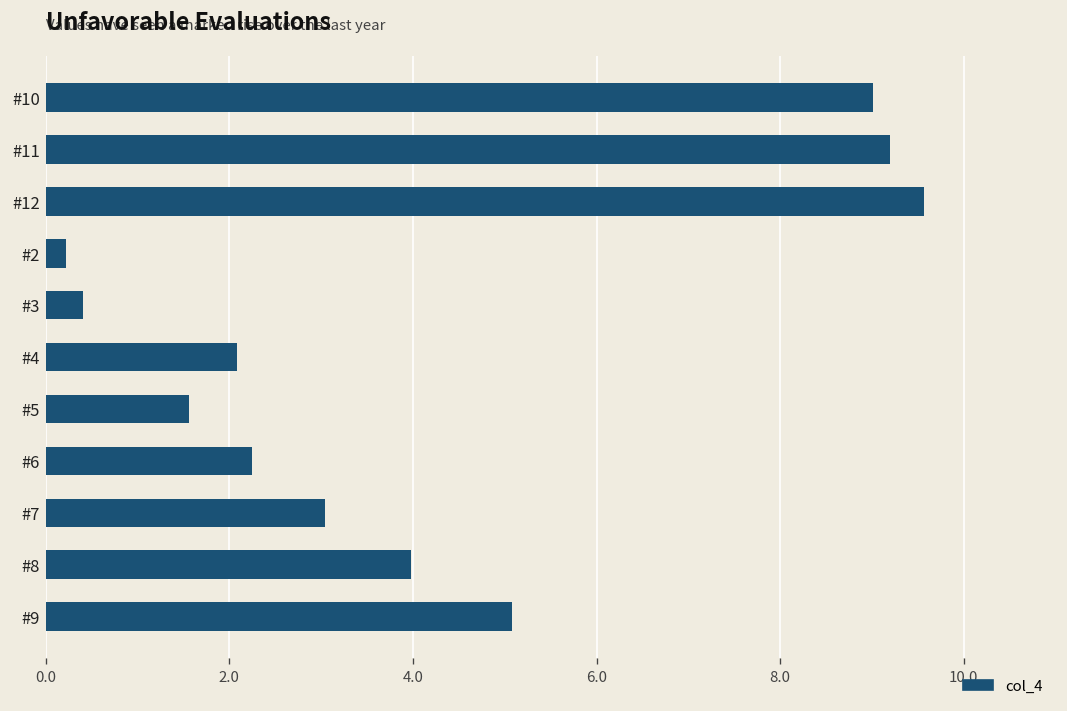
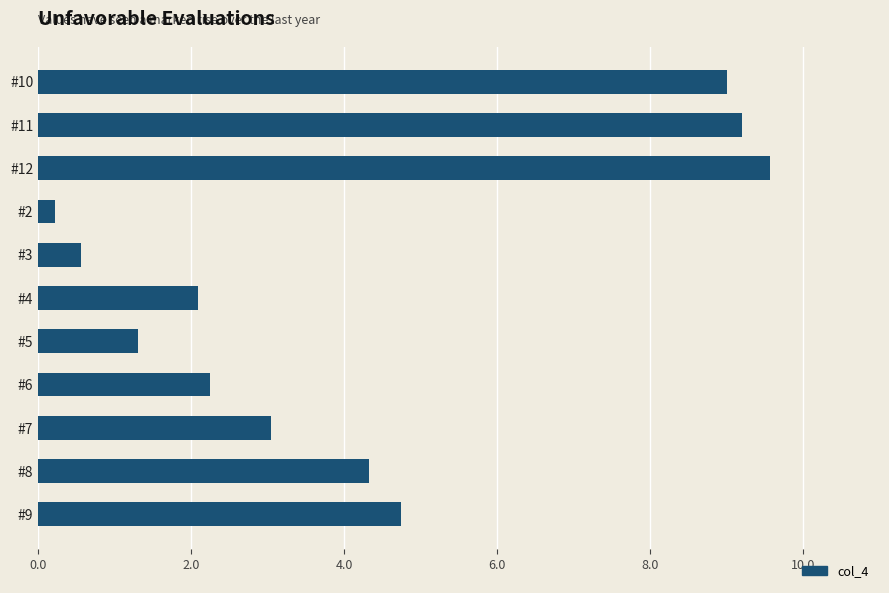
#3: 0.4 -> 0.6
#5: 1.6 -> 1.3
#8: 4.0 -> 4.3
#9: 5.1 -> 4.8
